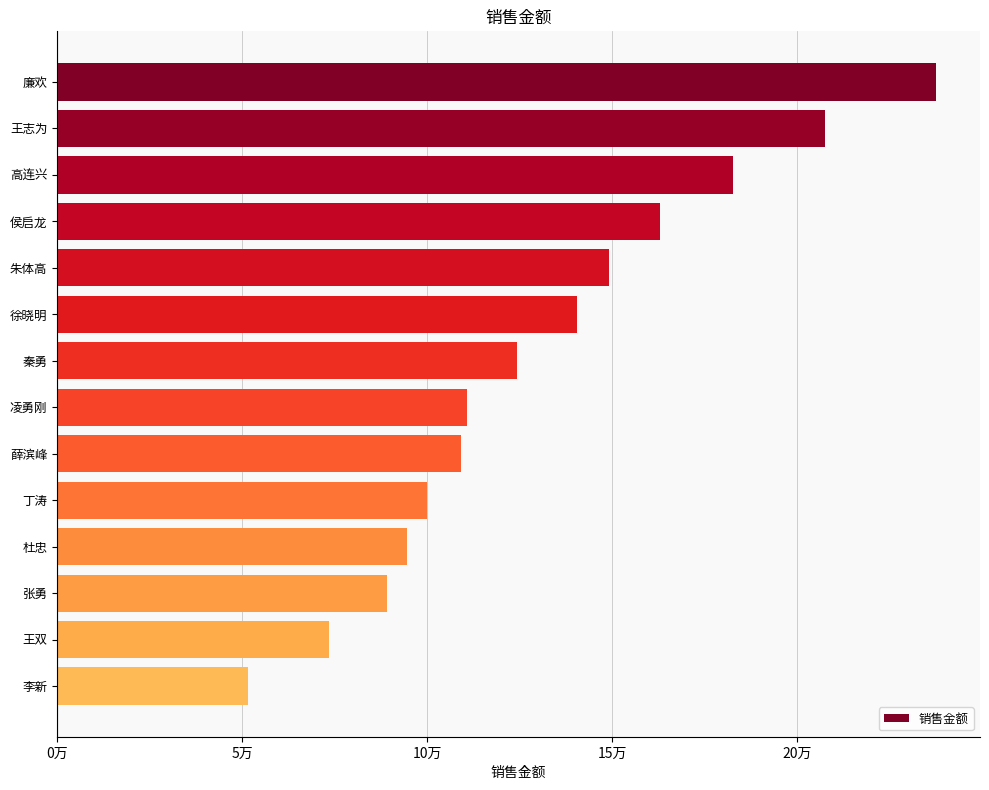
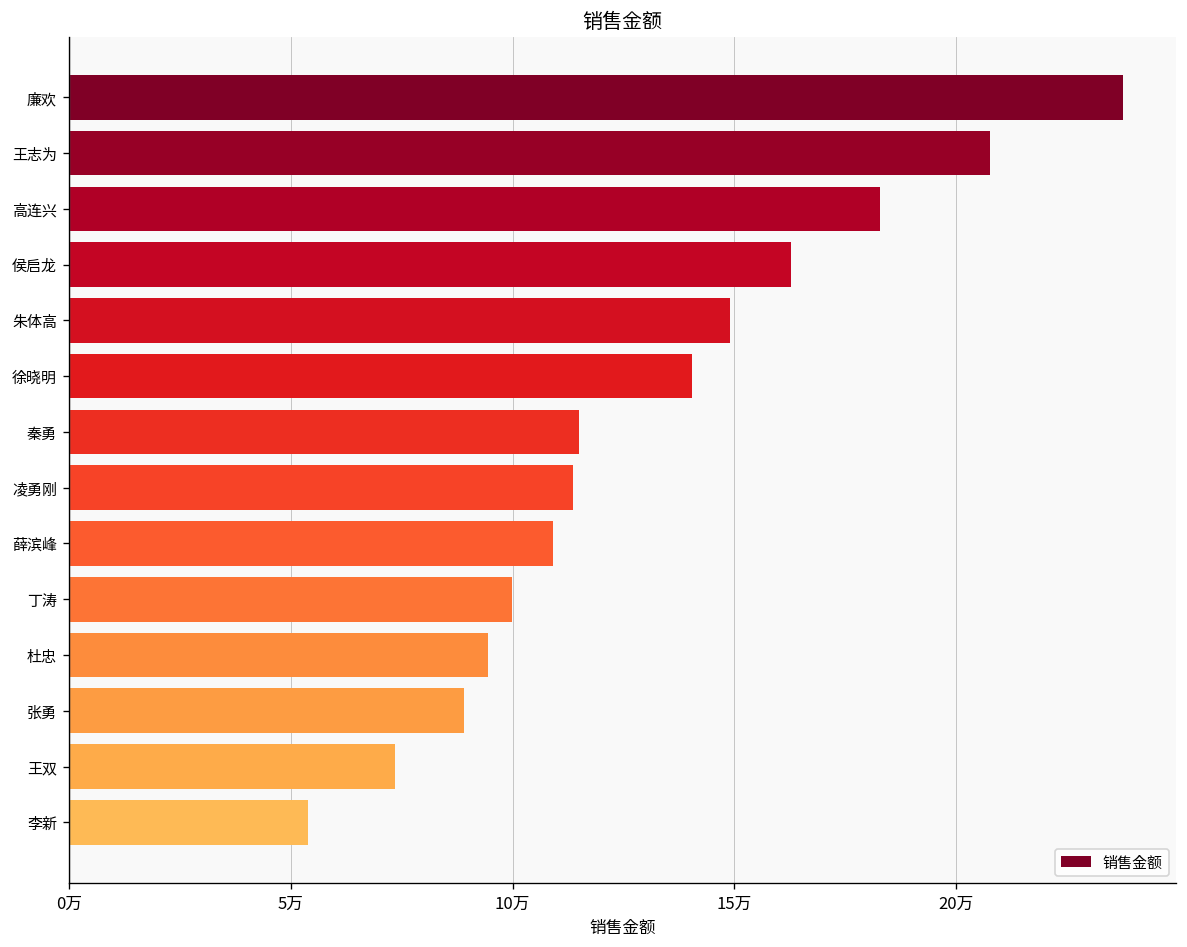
秦勇: 12.4万 -> 11.5万
凌勇刚: 11.1万 -> 11.4万
李新: 5.2万 -> 5.4万
